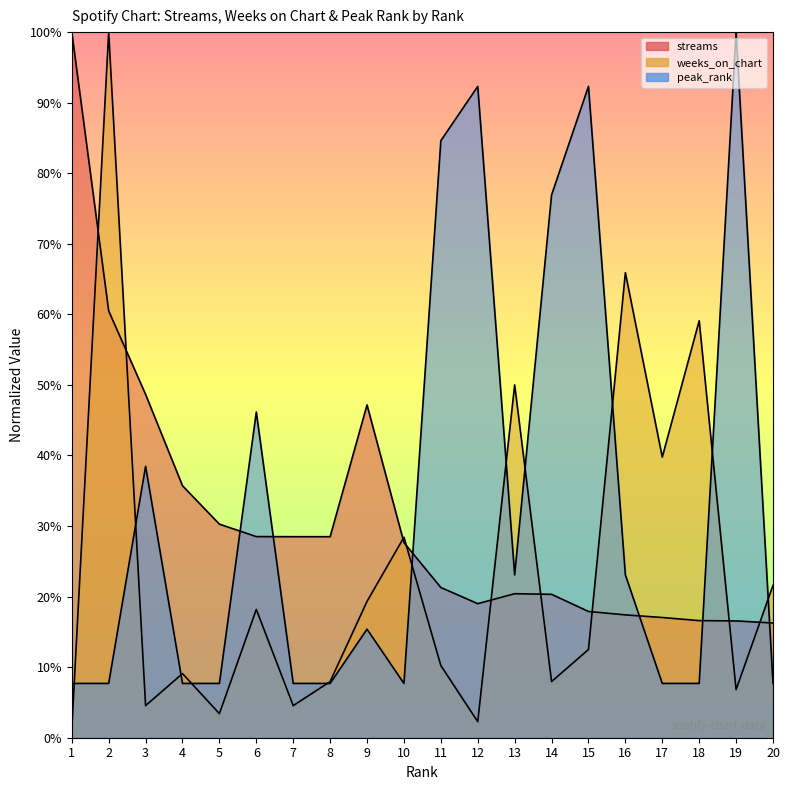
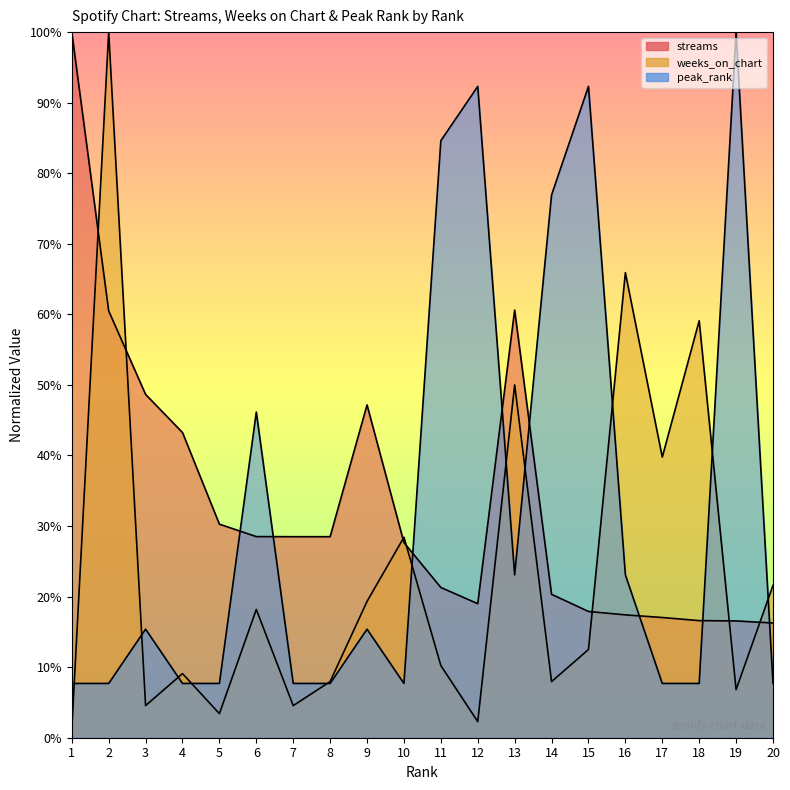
peak_rank, 3: 38% -> 15%
streams, 4: 36% -> 43%
streams, 13: 20% -> 61%
